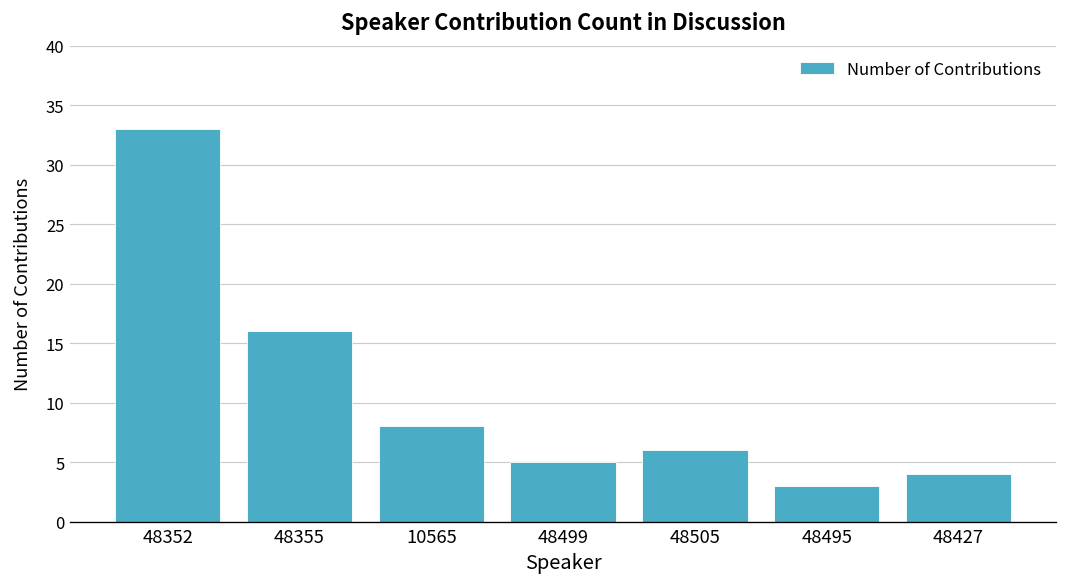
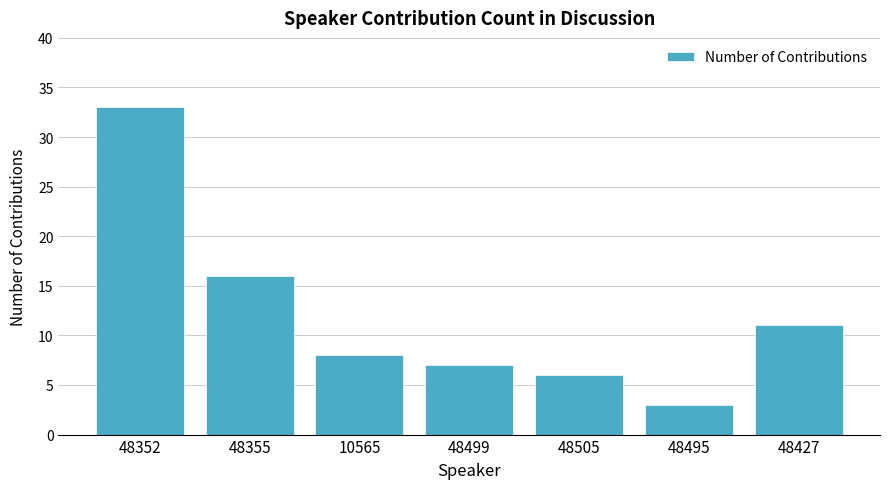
48499: 5 -> 7
48427: 4 -> 11
